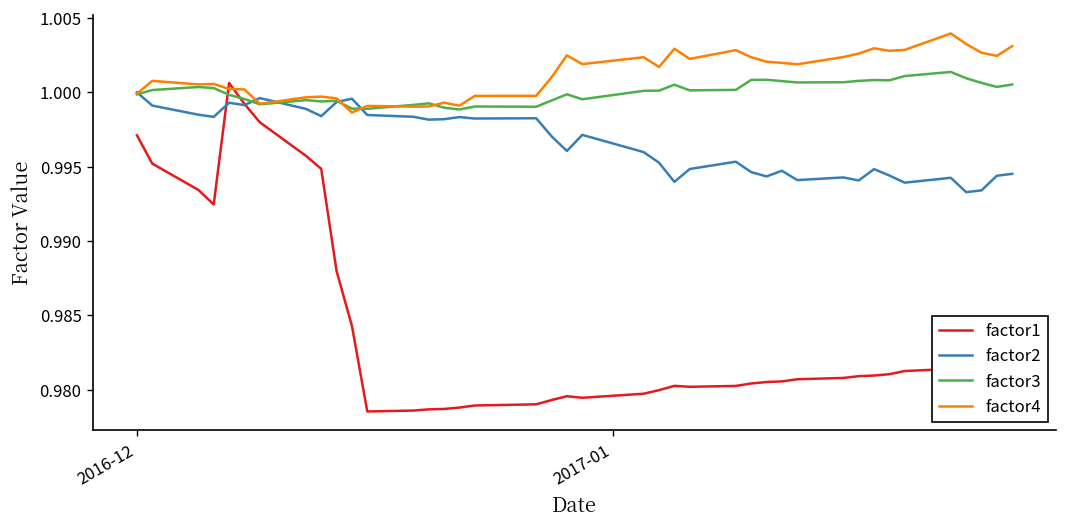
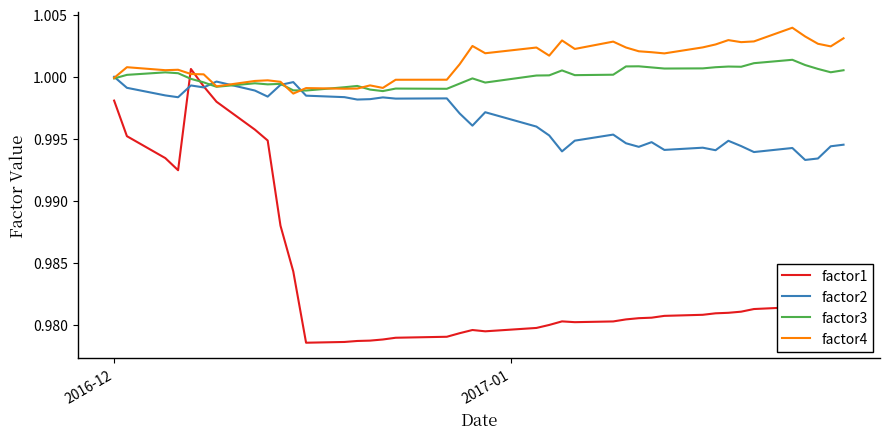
factor1, 2016-12: 0.9971 -> 0.9981
